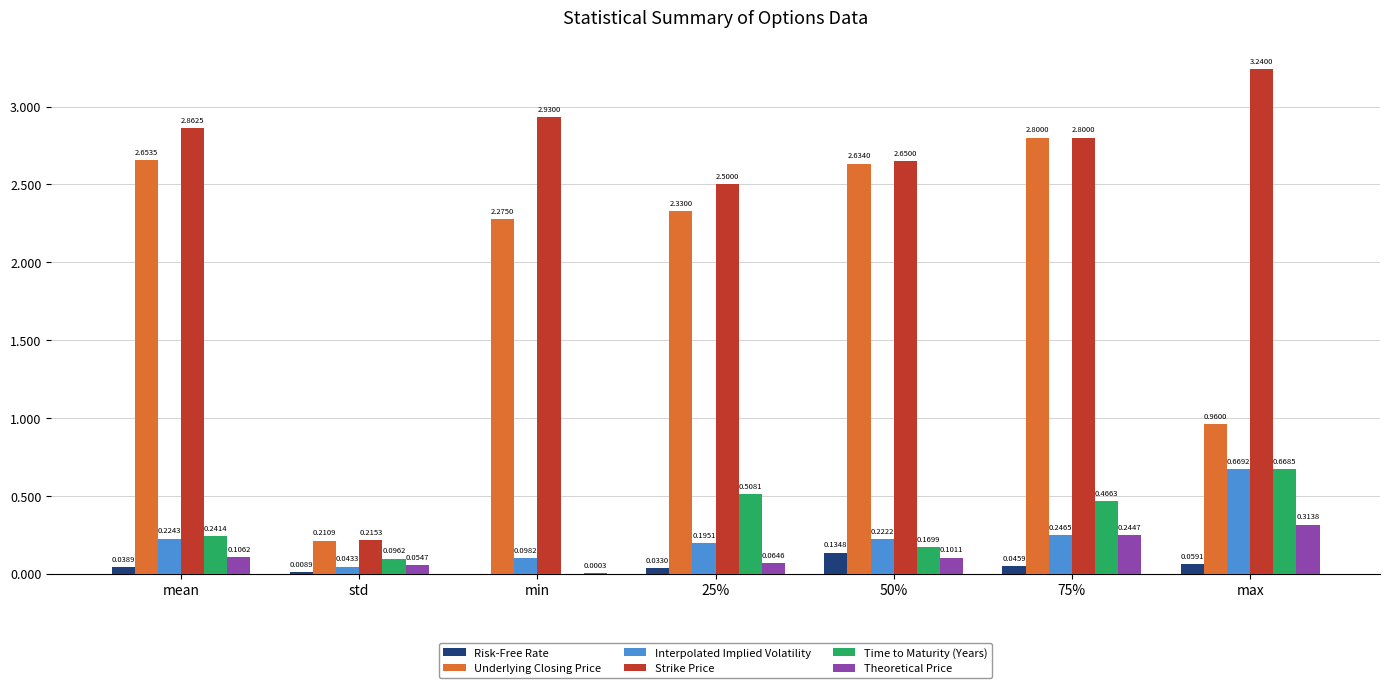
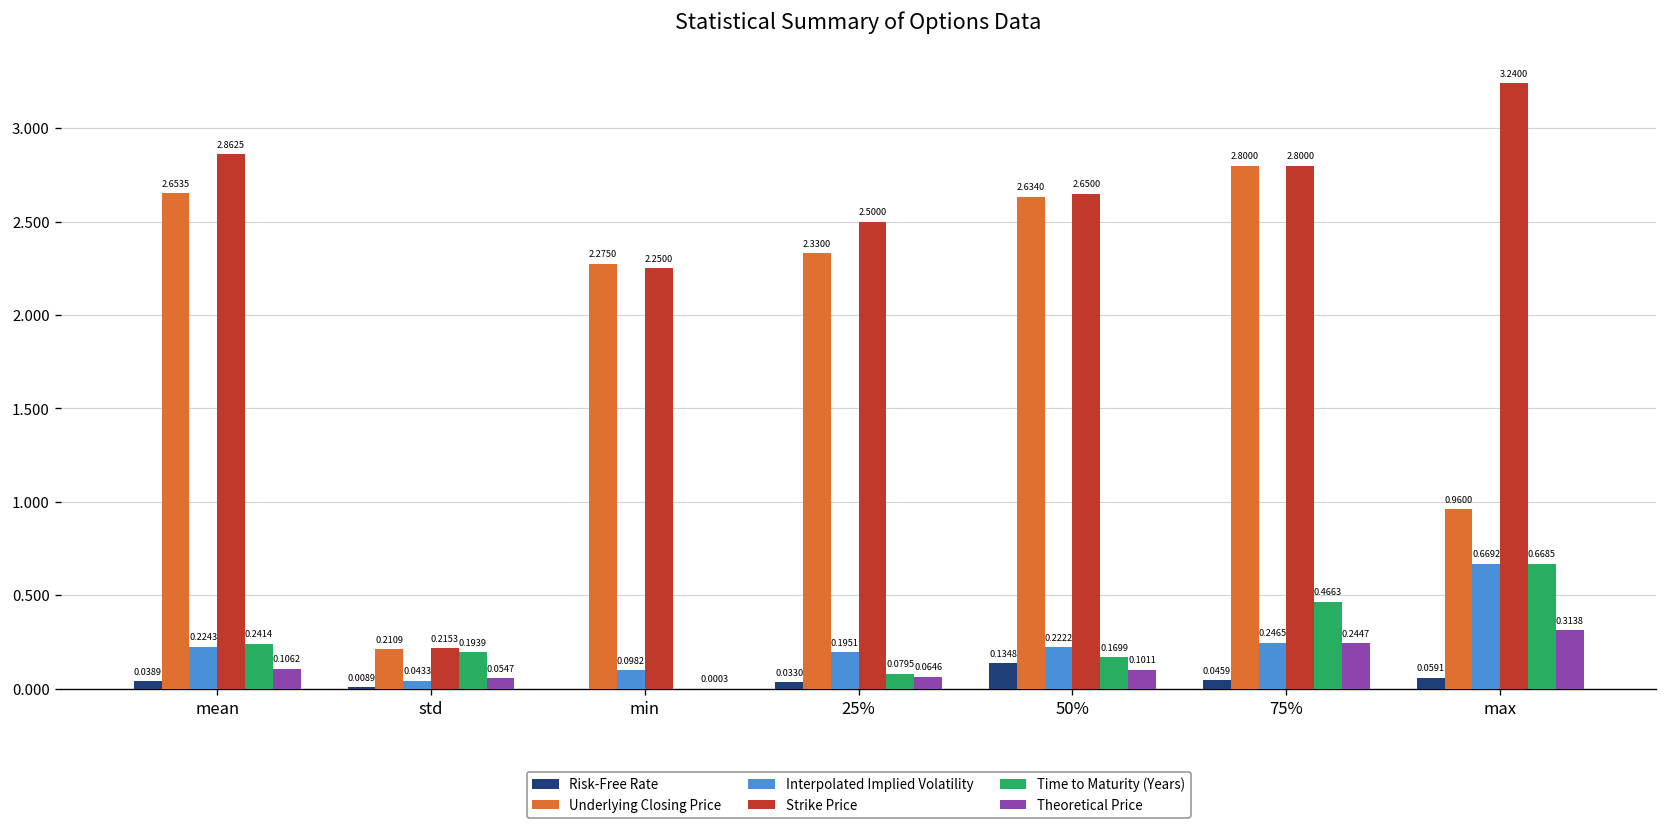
Time to Maturity (Years), std: 0.0962 -> 0.1939
Strike Price, min: 2.9300 -> 2.2500
Time to Maturity (Years), 25%: 0.5081 -> 0.0795
